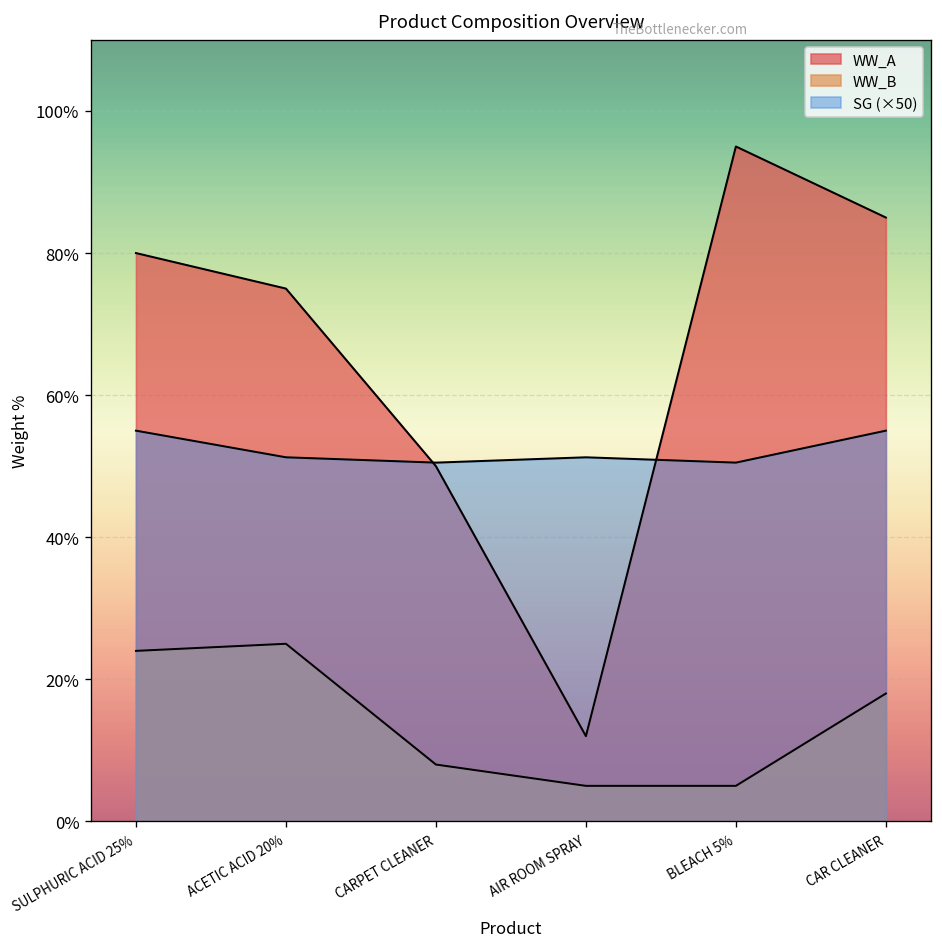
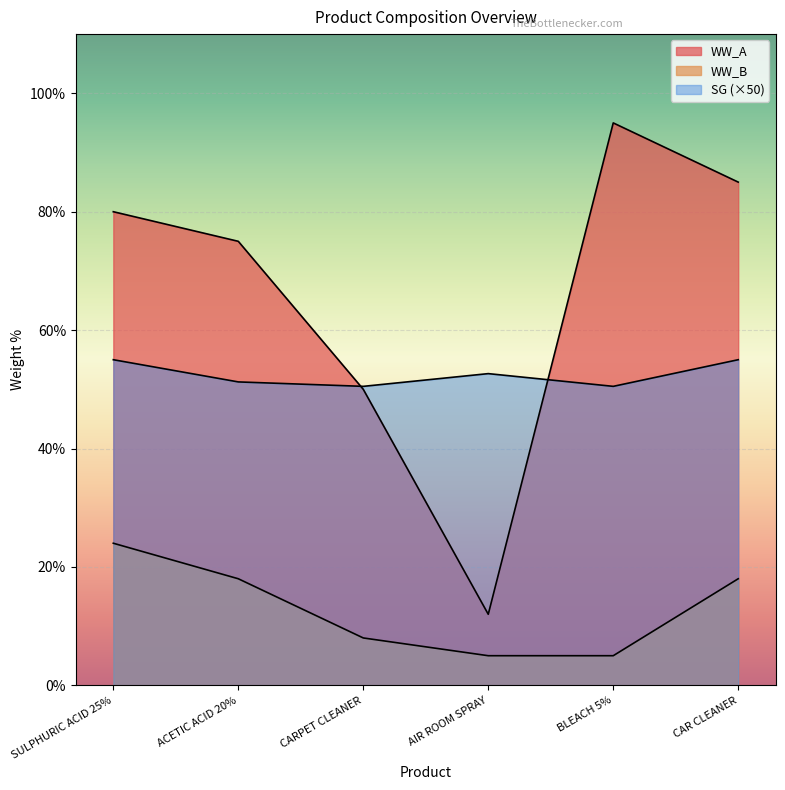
WW_B, ACETIC ACID 20%: 25% -> 18%
SG (×50), AIR ROOM SPRAY: 51% -> 53%
